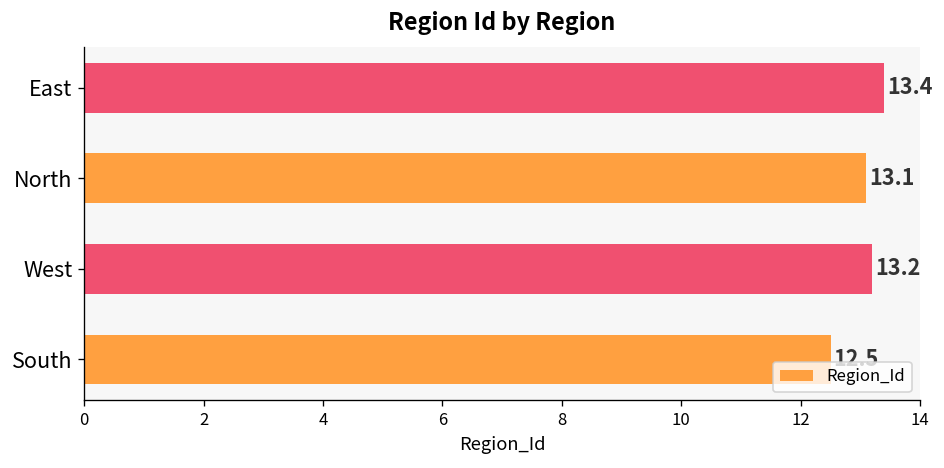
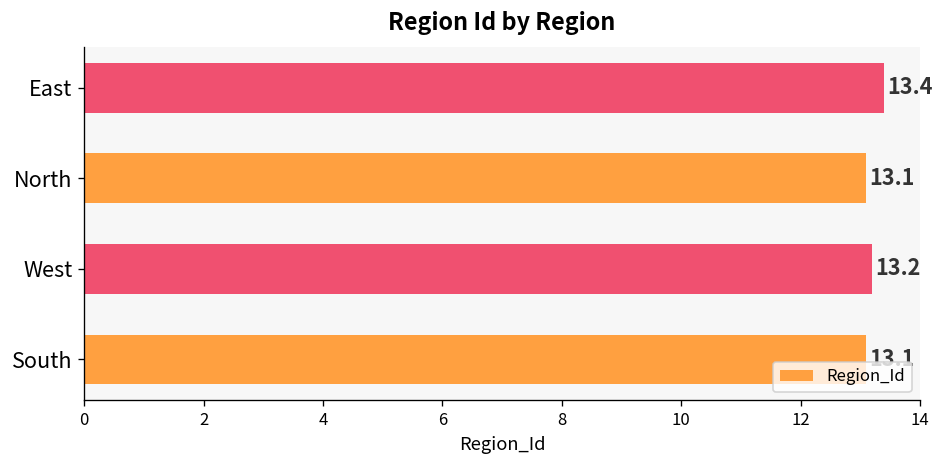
South: 12.5 -> 13.1
